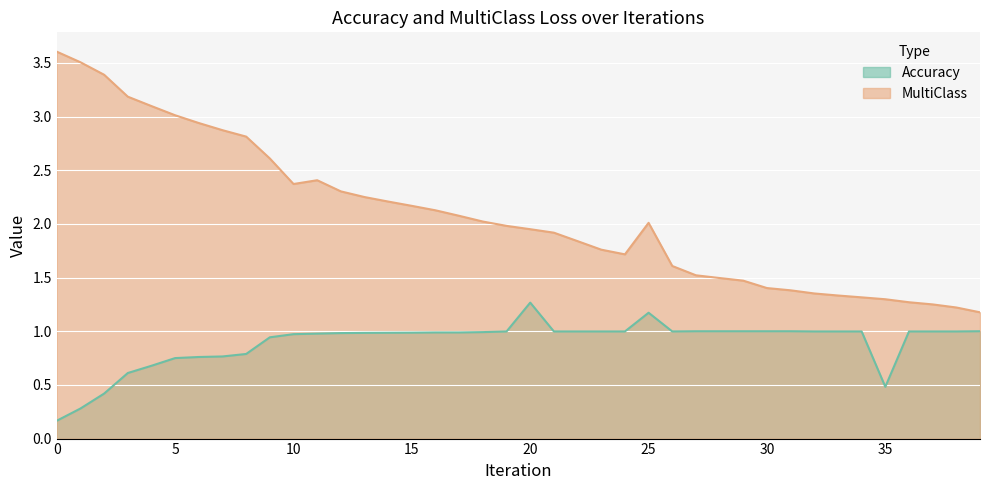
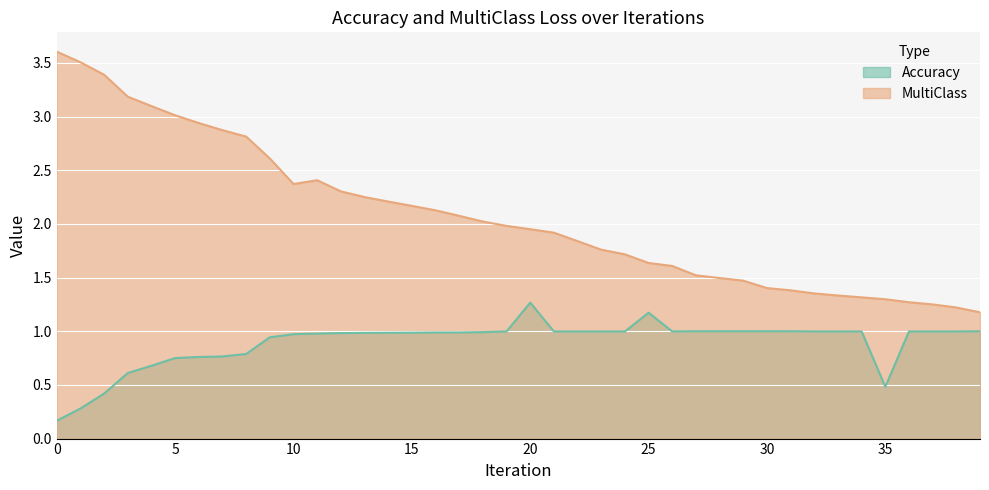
MultiClass, 25: 2.01 -> 1.64
